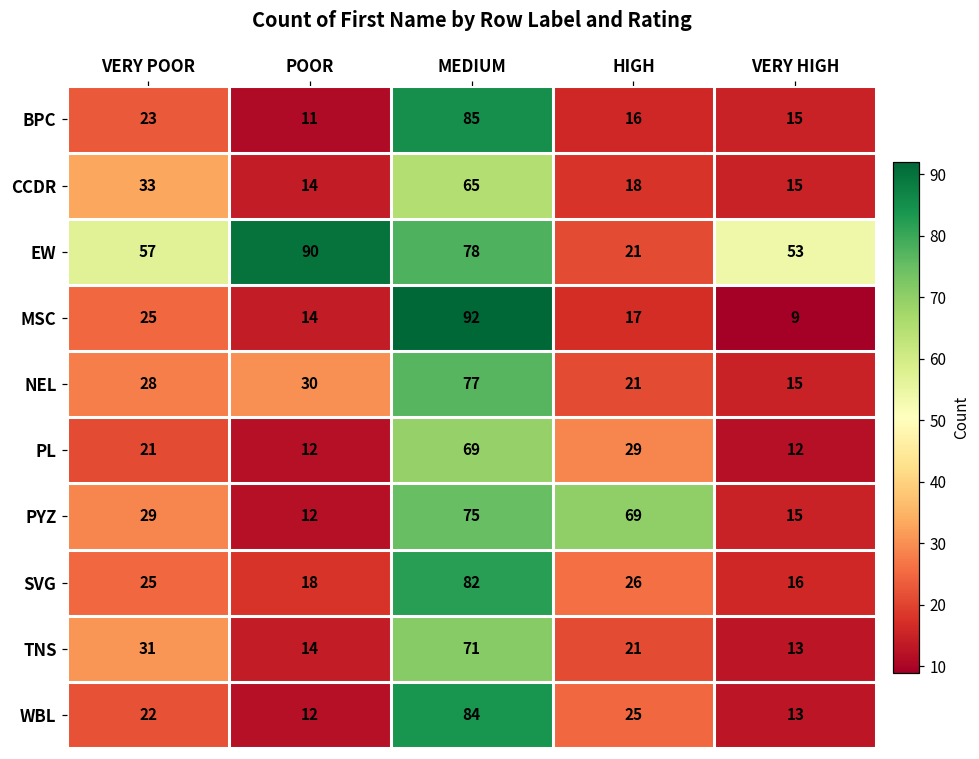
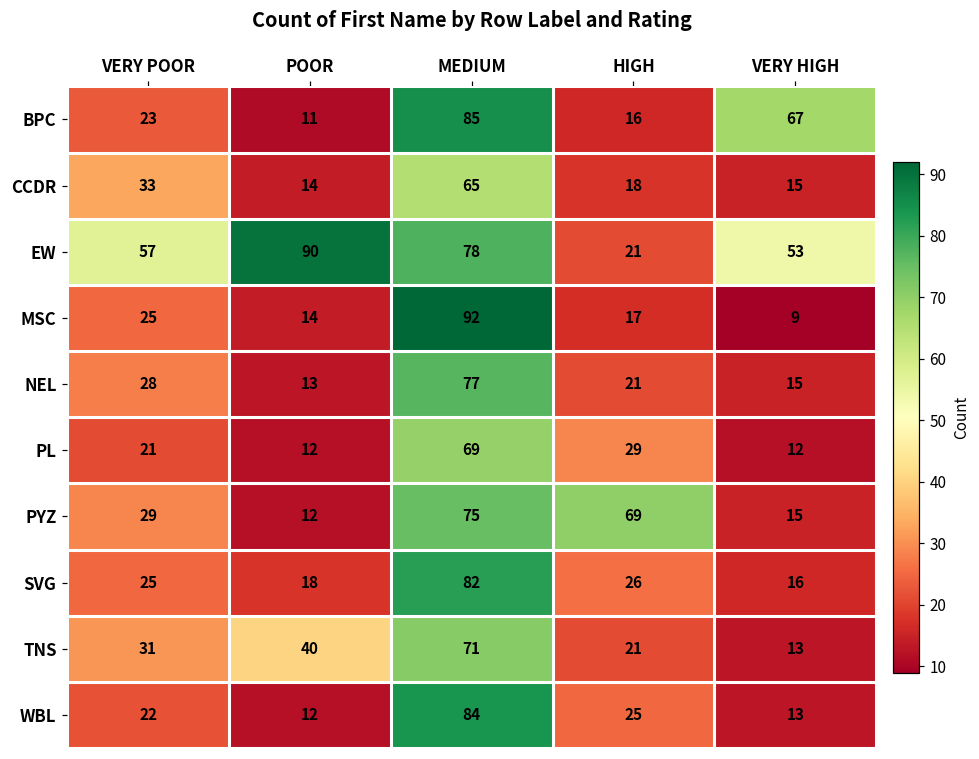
BPC, VERY HIGH: 15 -> 67
NEL, POOR: 30 -> 13
TNS, POOR: 14 -> 40
